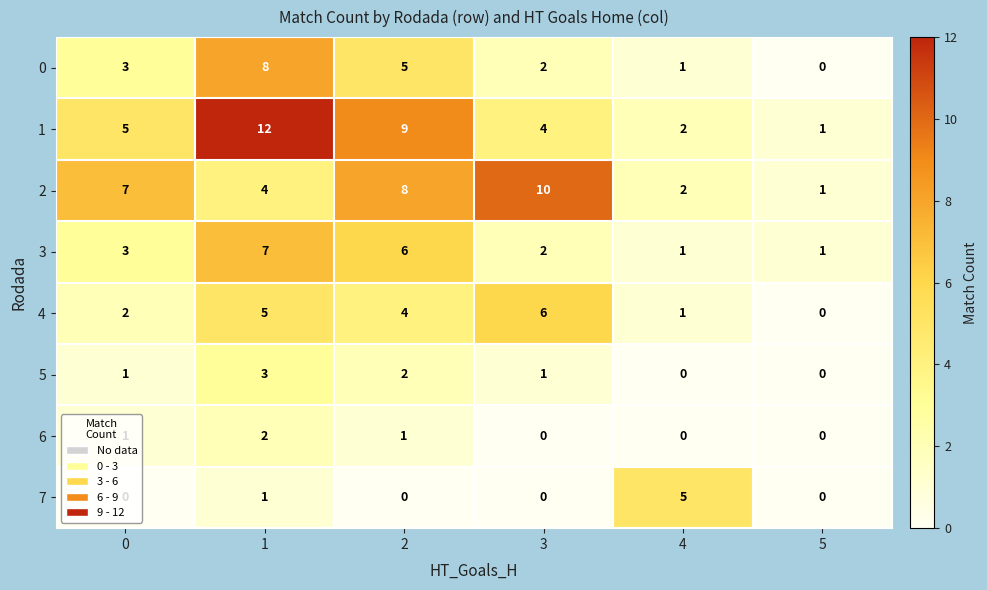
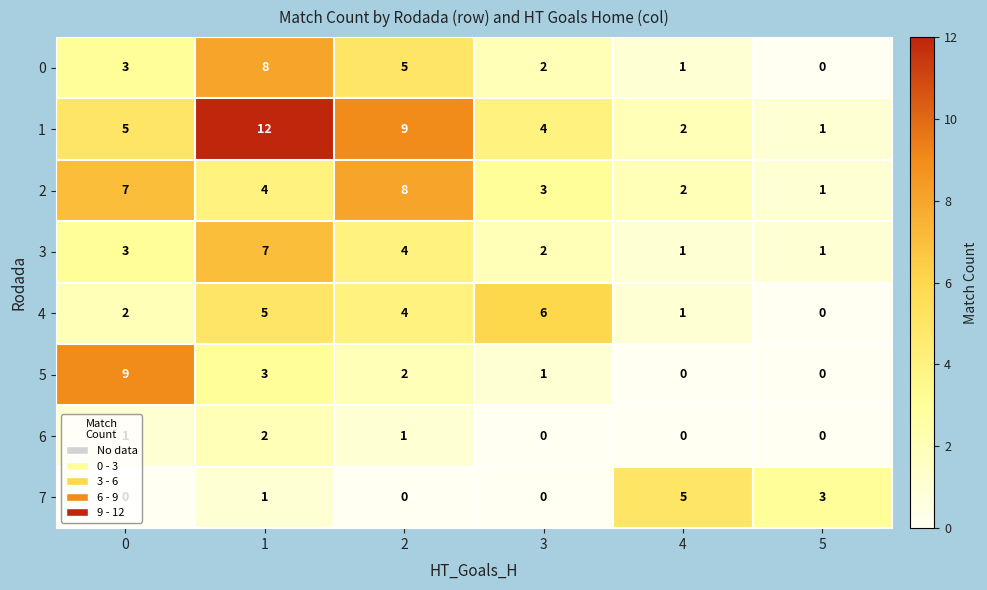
2, 3: 10 -> 3
3, 2: 6 -> 4
5, 0: 1 -> 9
7, 5: 0 -> 3
